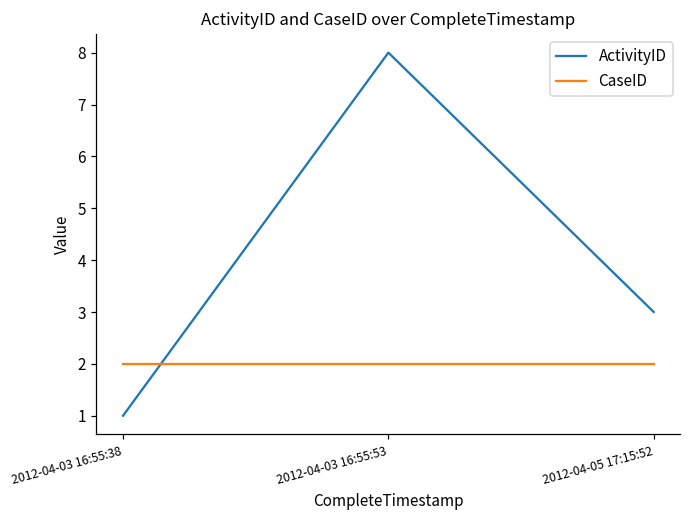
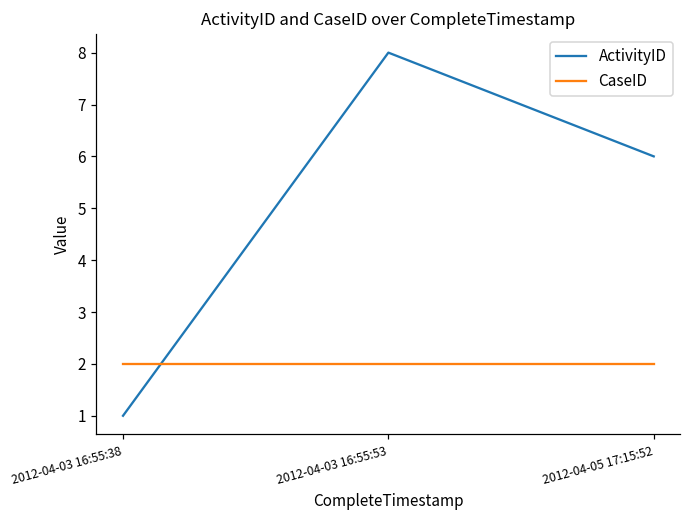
ActivityID, 2012-04-05 17:15:52: 3 -> 6
